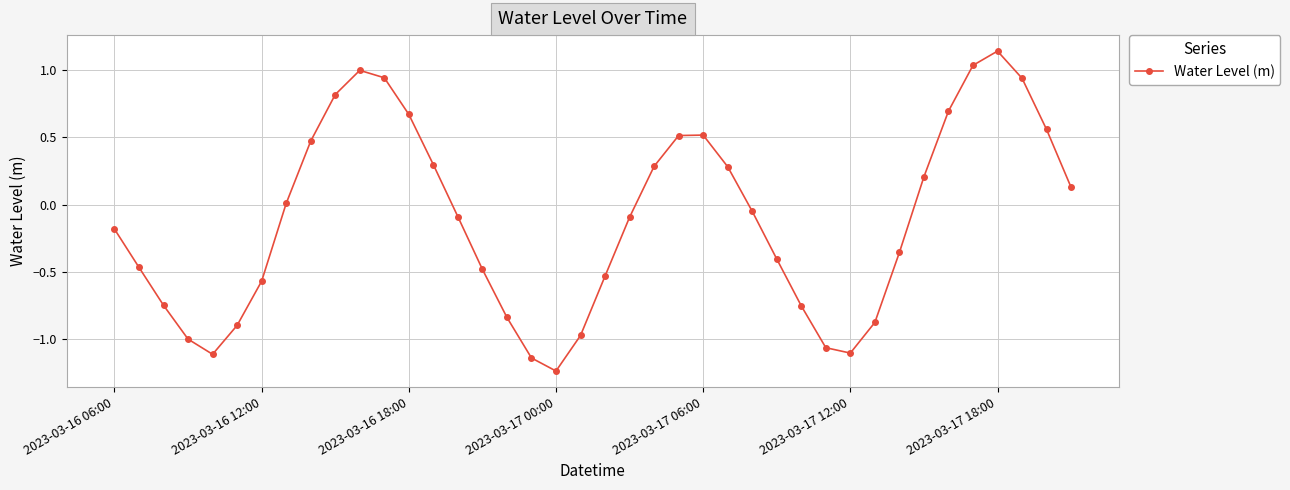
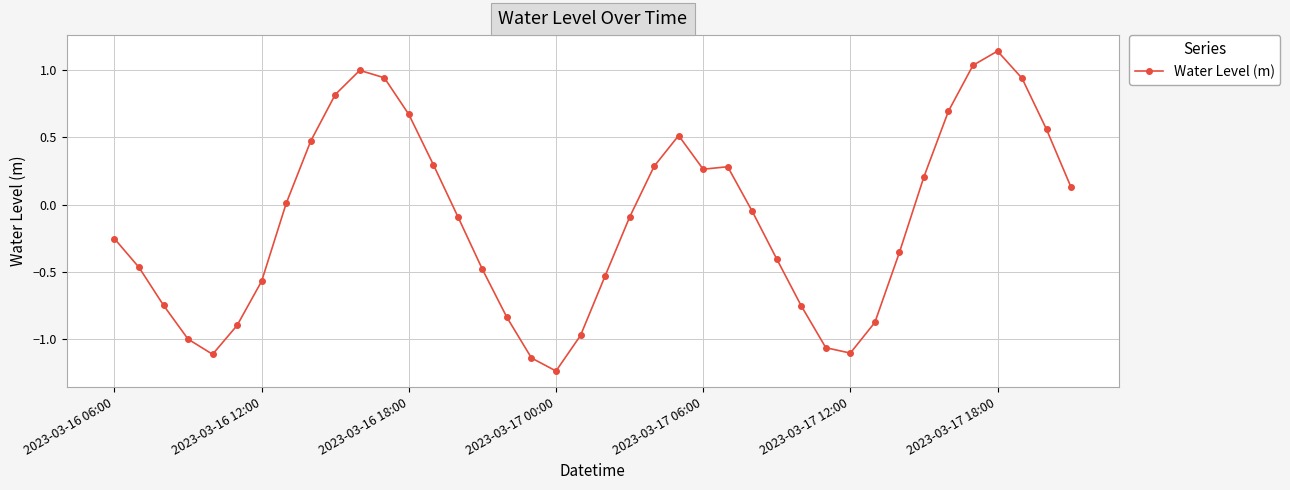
2023-03-16 06:00: -0.18 -> -0.25
2023-03-17 06:00: 0.52 -> 0.26
